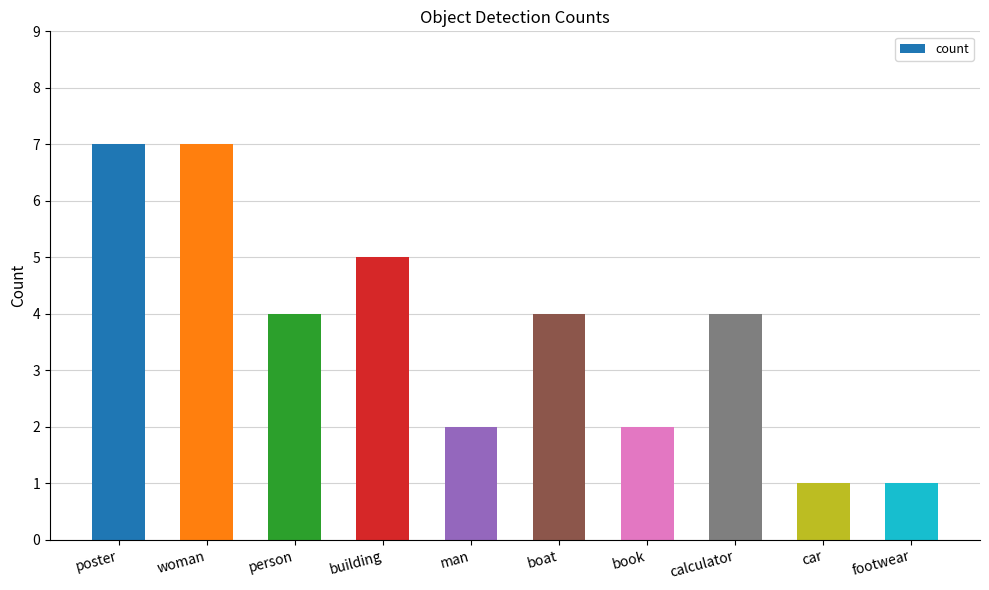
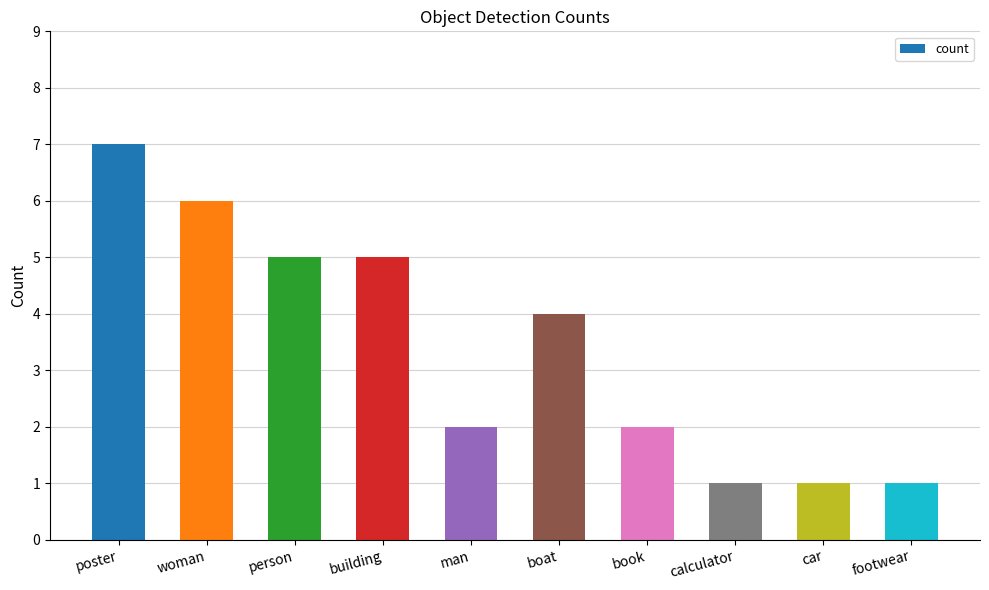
woman: 7 -> 6
person: 4 -> 5
calculator: 4 -> 1
